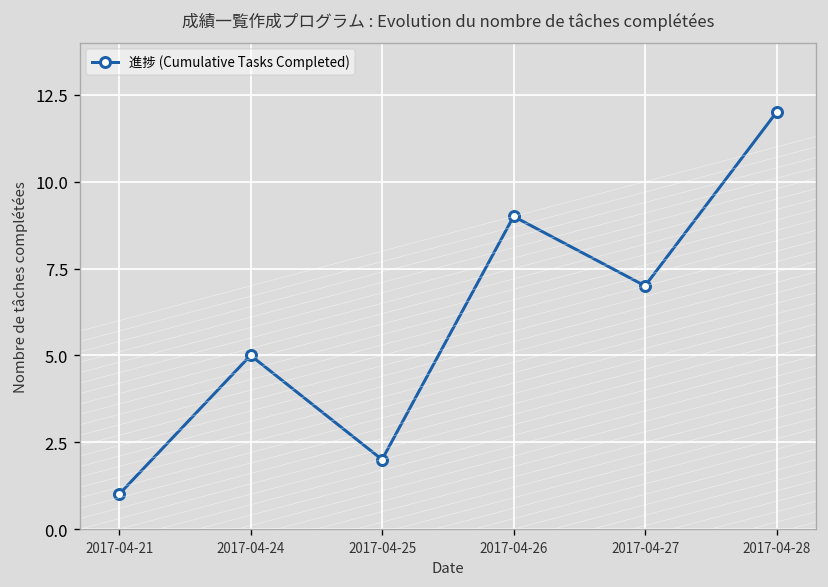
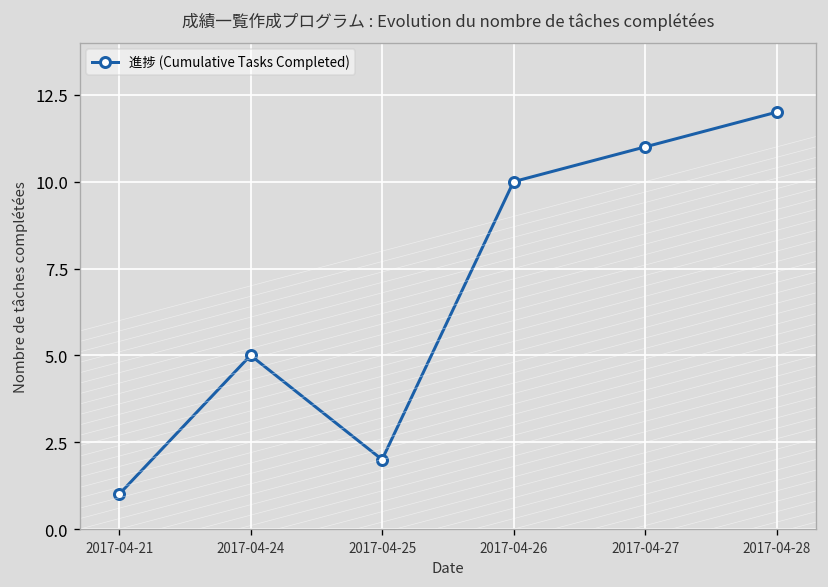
2017-04-26: 9 -> 10
2017-04-27: 7 -> 11
